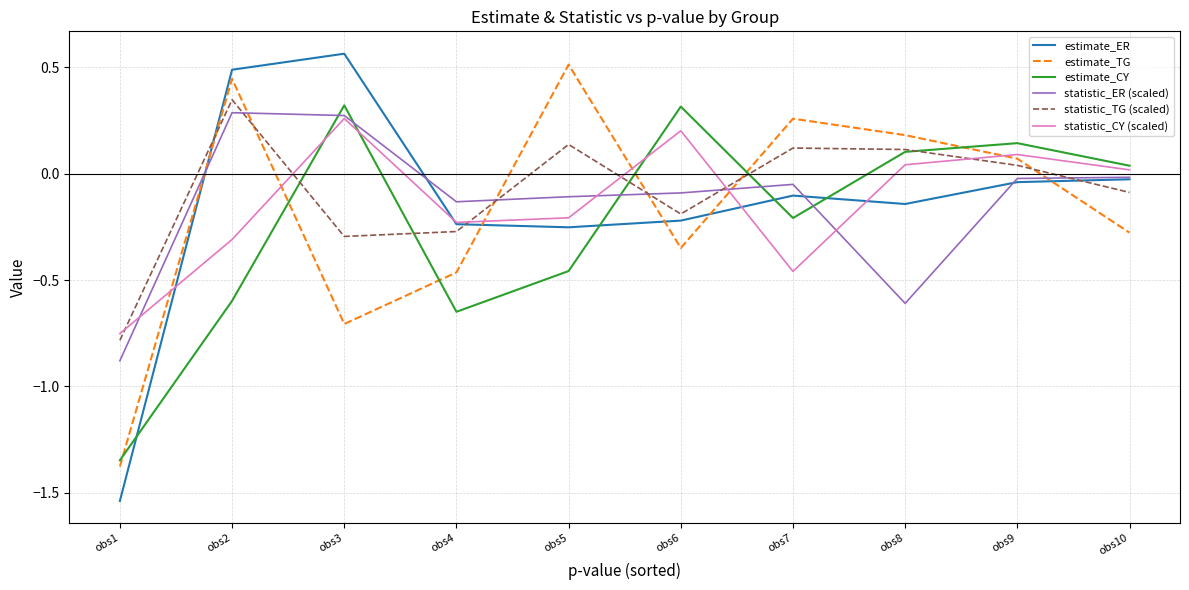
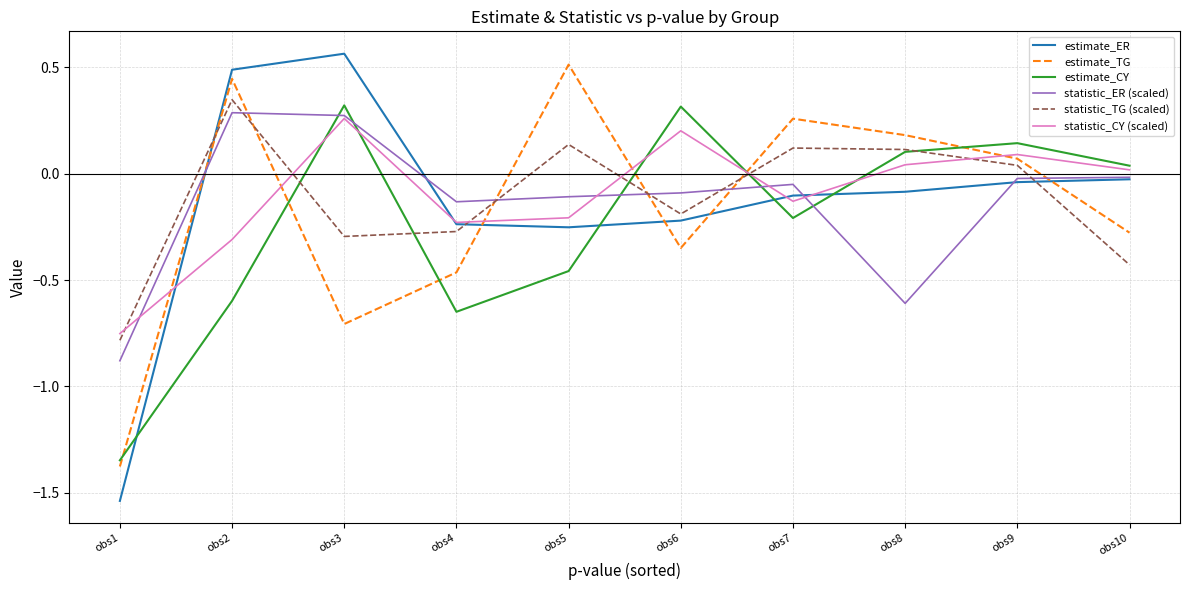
statistic_CY (scaled), obs7: -0.46 -> -0.13
estimate_ER, obs8: -0.14 -> -0.09
statistic_TG (scaled), obs10: -0.09 -> -0.43
